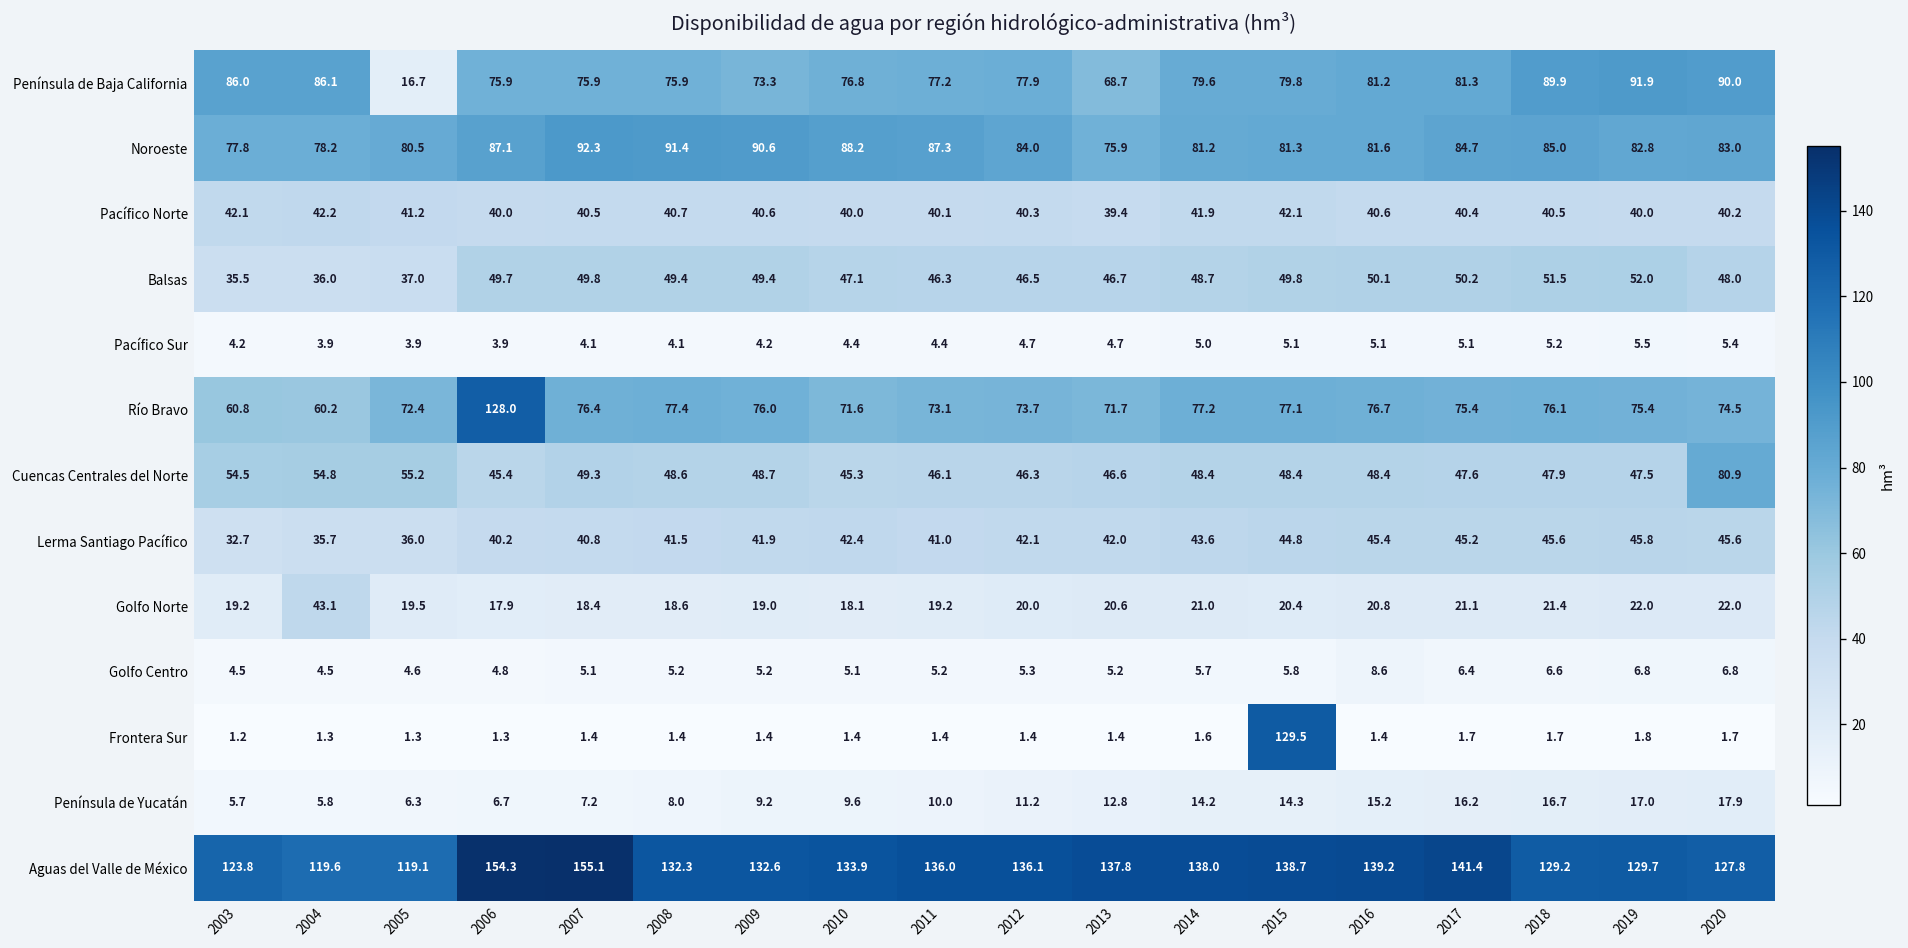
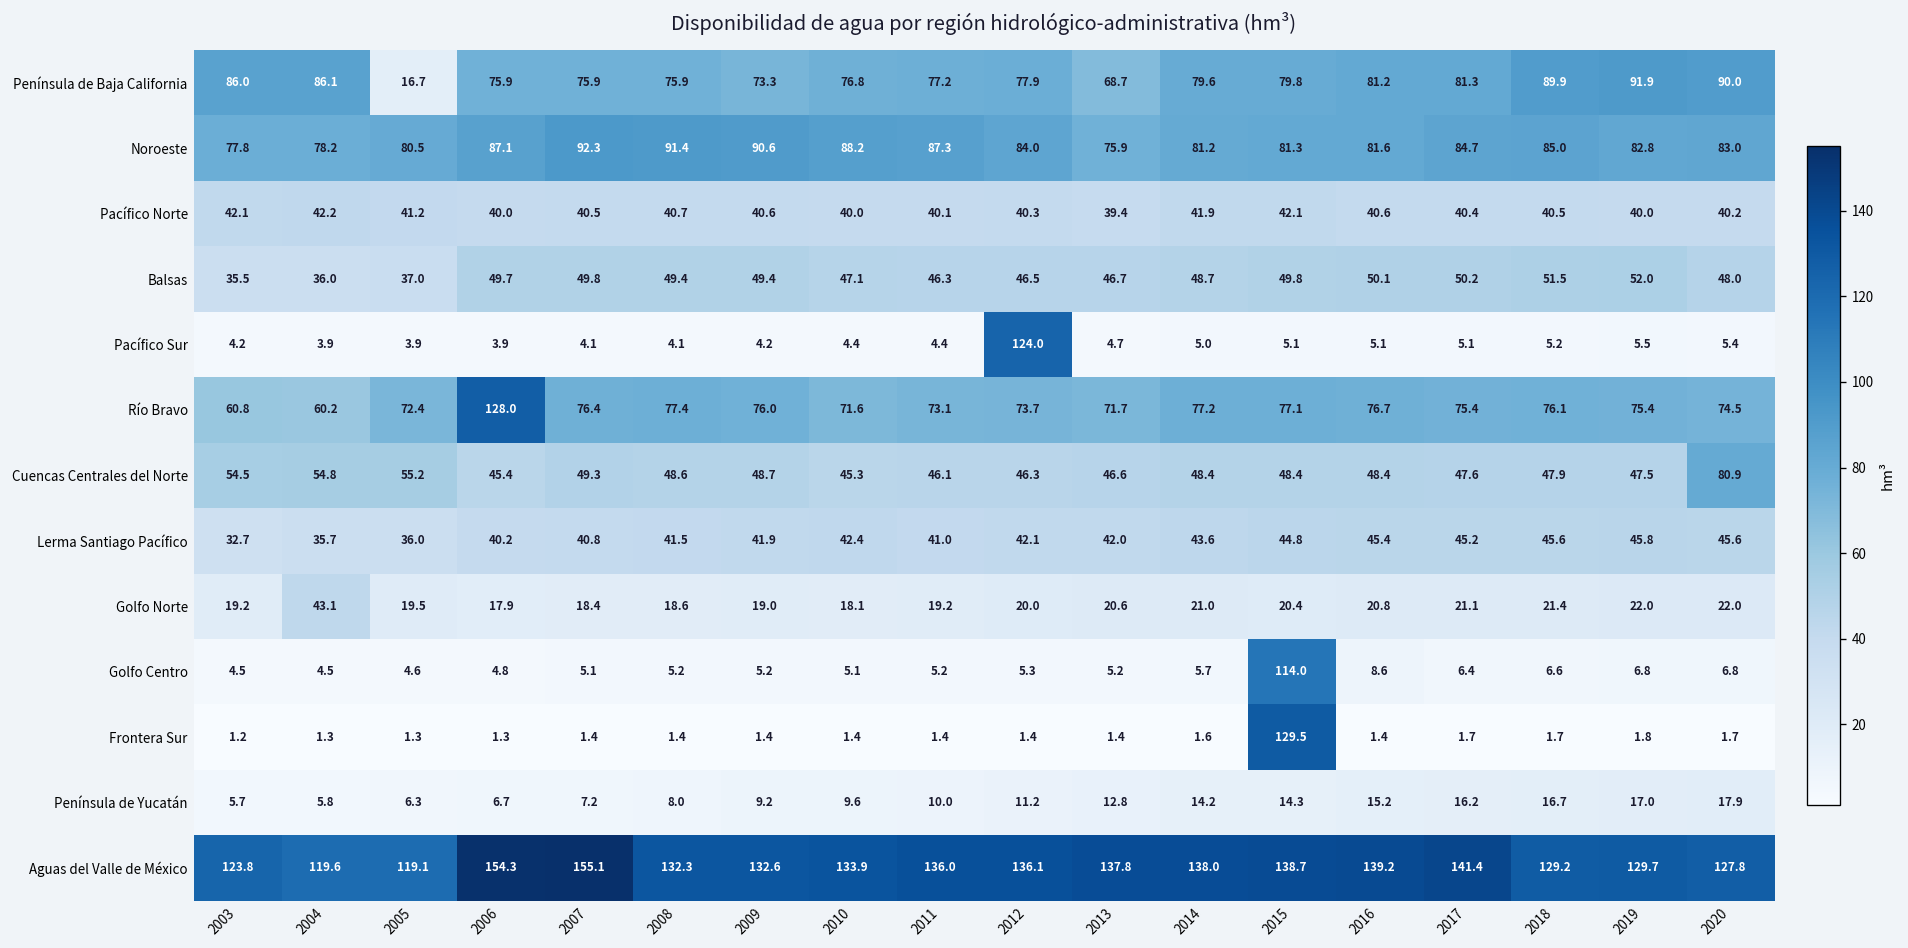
Pacífico Sur, 2012: 4.7 -> 124.0
Golfo Centro, 2015: 5.8 -> 114.0
